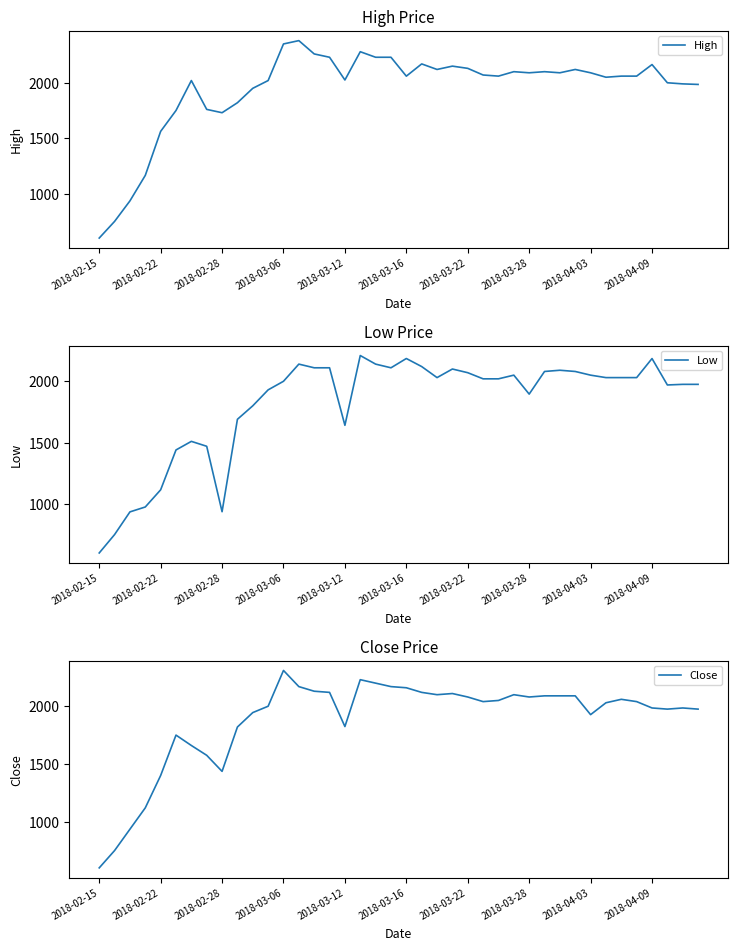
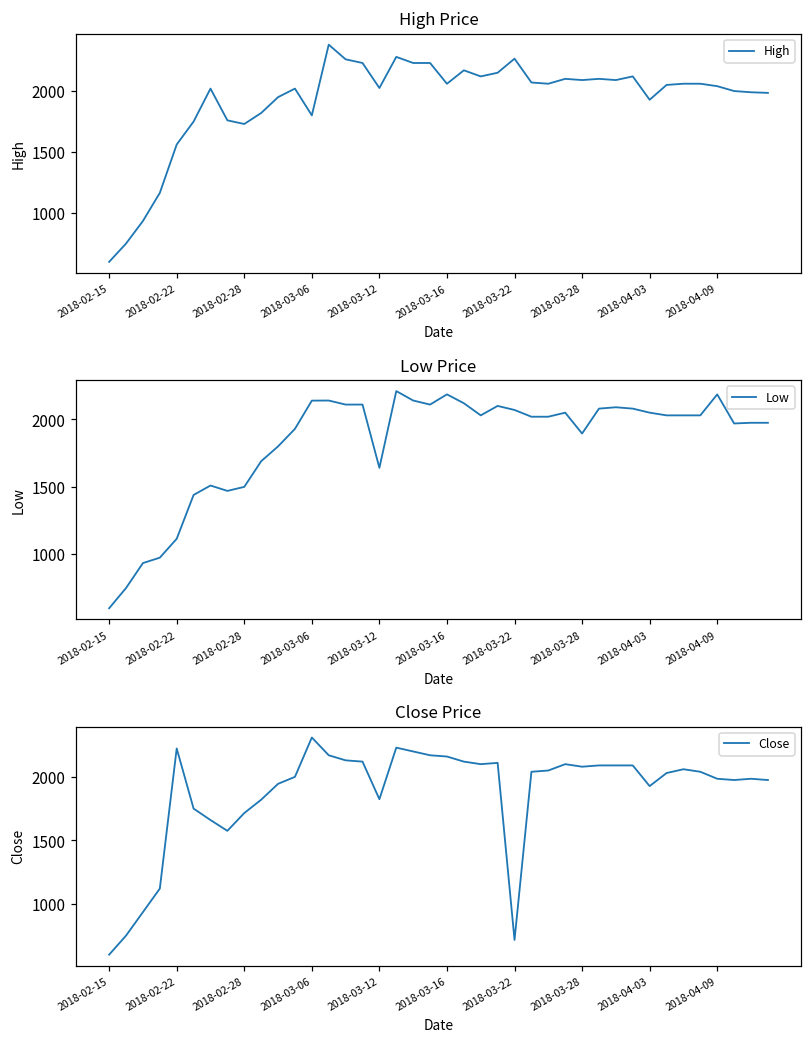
High Price, 2018-03-06: 2350 -> 1800
High Price, 2018-03-22: 2130 -> 2270
High Price, 2018-04-03: 2090 -> 1930
High Price, 2018-04-09: 2160 -> 2040
Low Price, 2018-02-28: 940 -> 1500
Low Price, 2018-03-06: 2000 -> 2140
Close Price, 2018-02-22: 1400 -> 2220
Close Price, 2018-02-28: 1440 -> 1720
Close Price, 2018-03-22: 2080 -> 720
